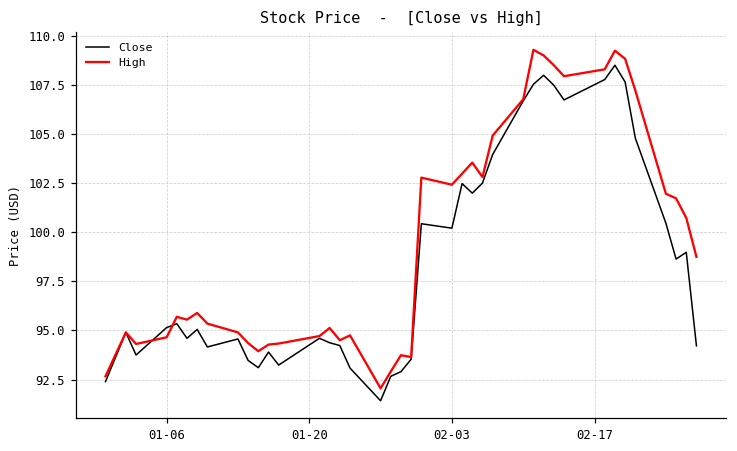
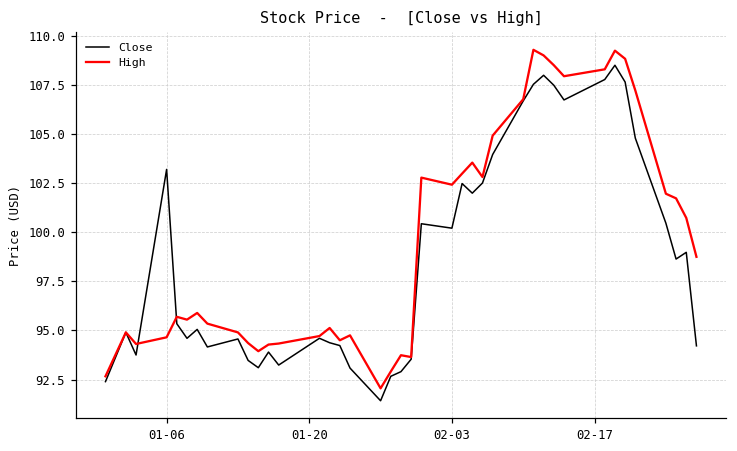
Close, 01-06: 95.1 -> 103.2
